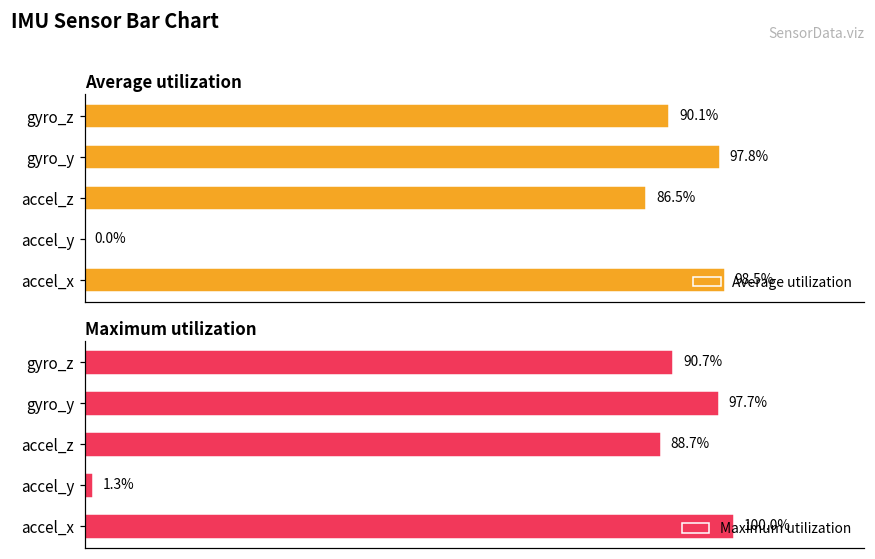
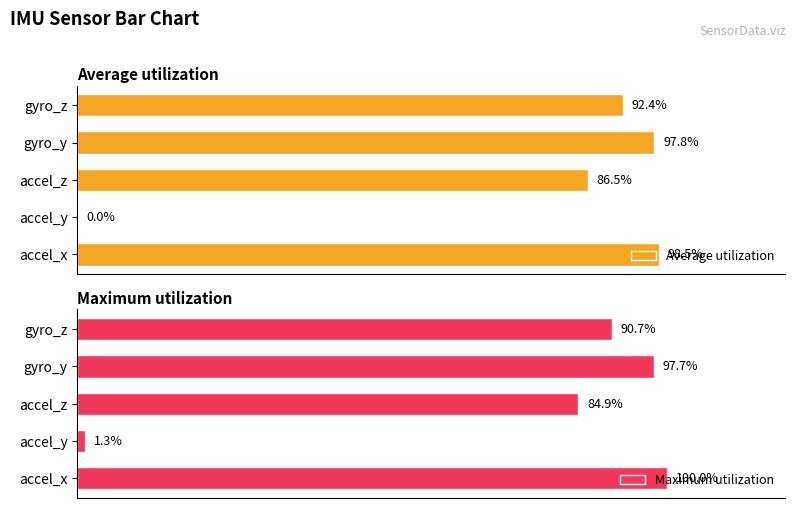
Average utilization, gyro_z: 90.1% -> 92.4%
Maximum utilization, accel_z: 88.7% -> 84.9%
